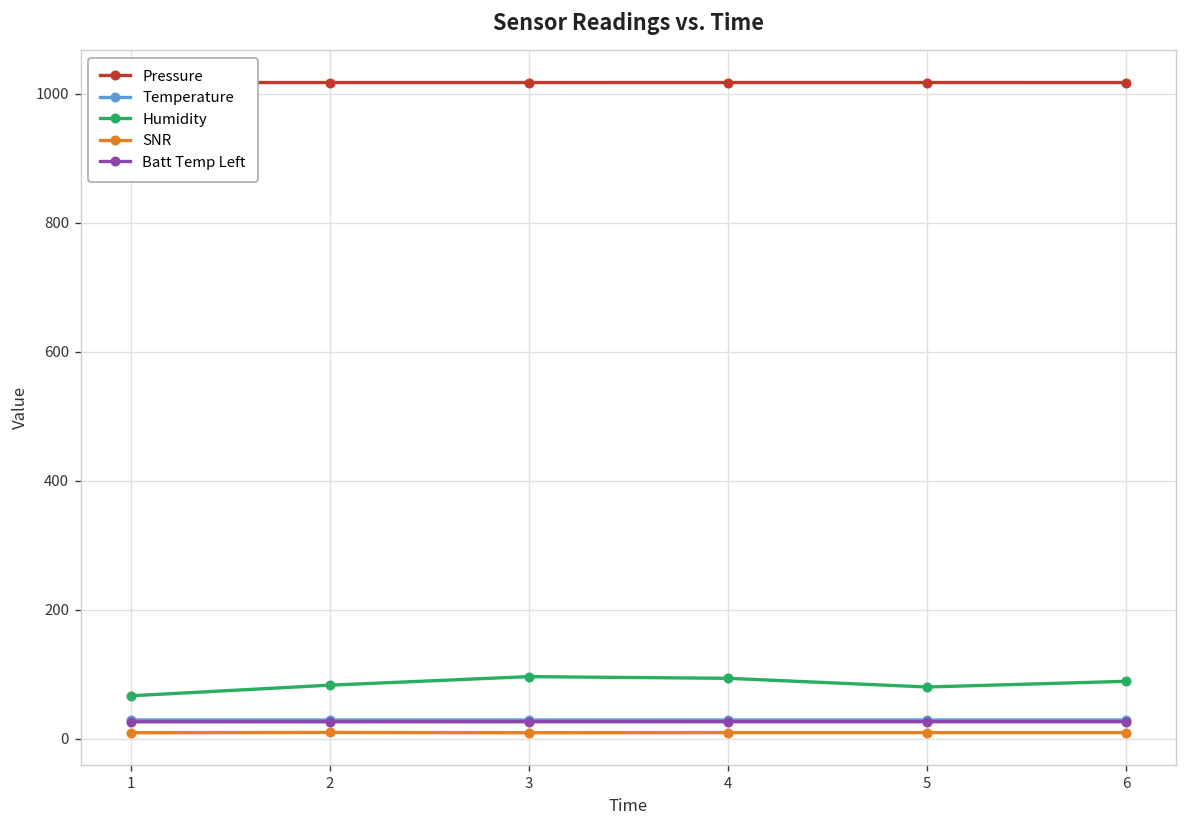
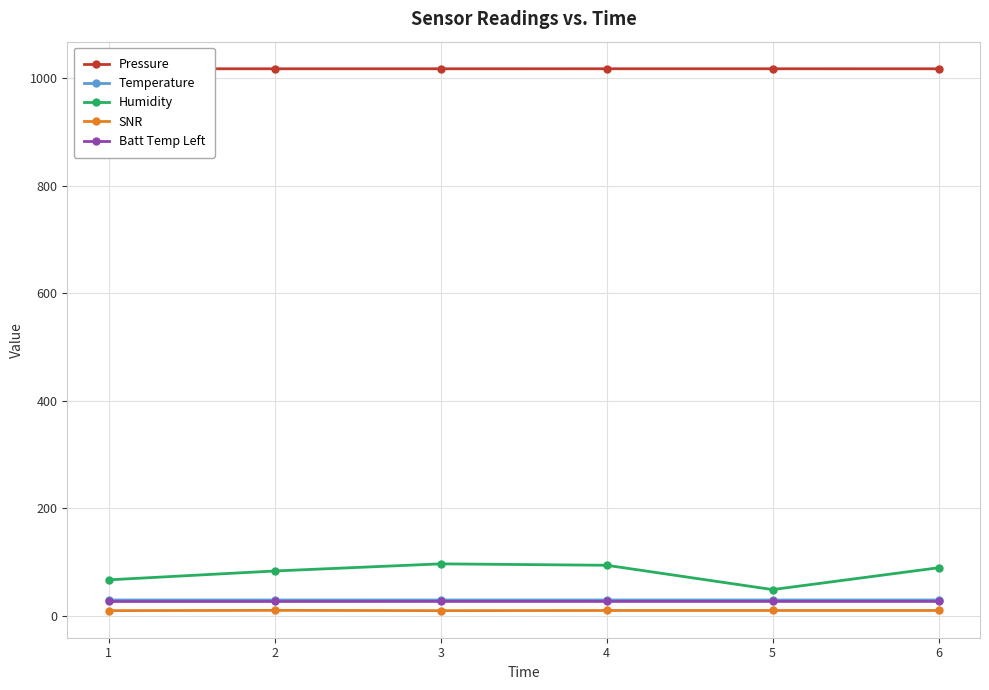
Humidity, 5: 80 -> 50
